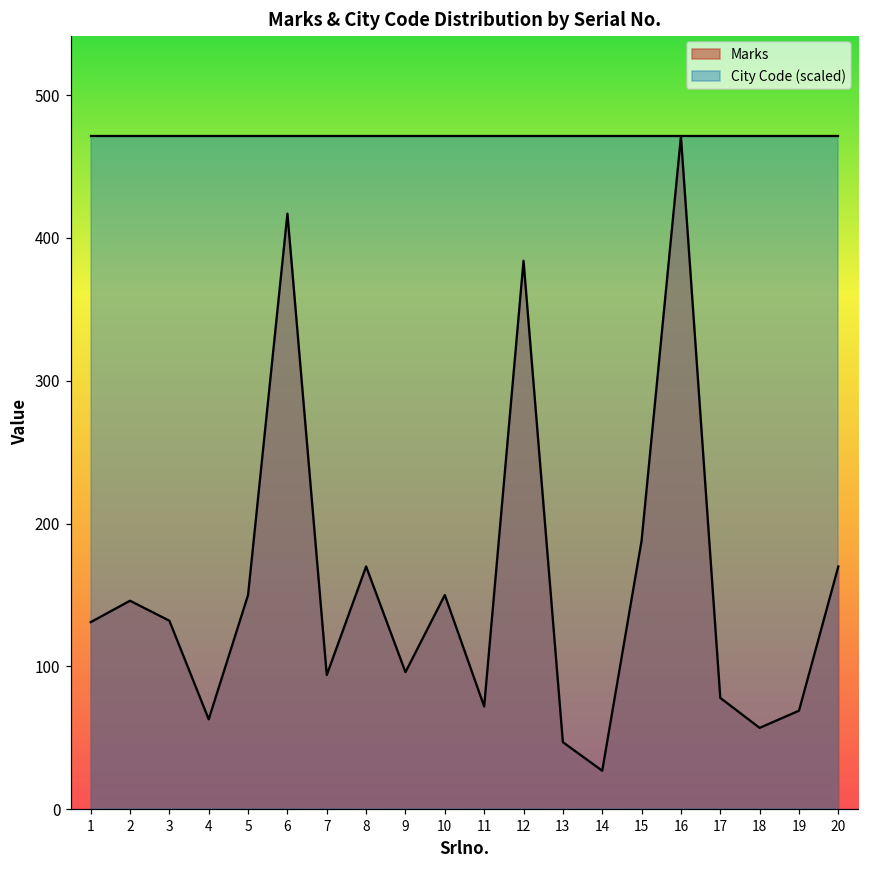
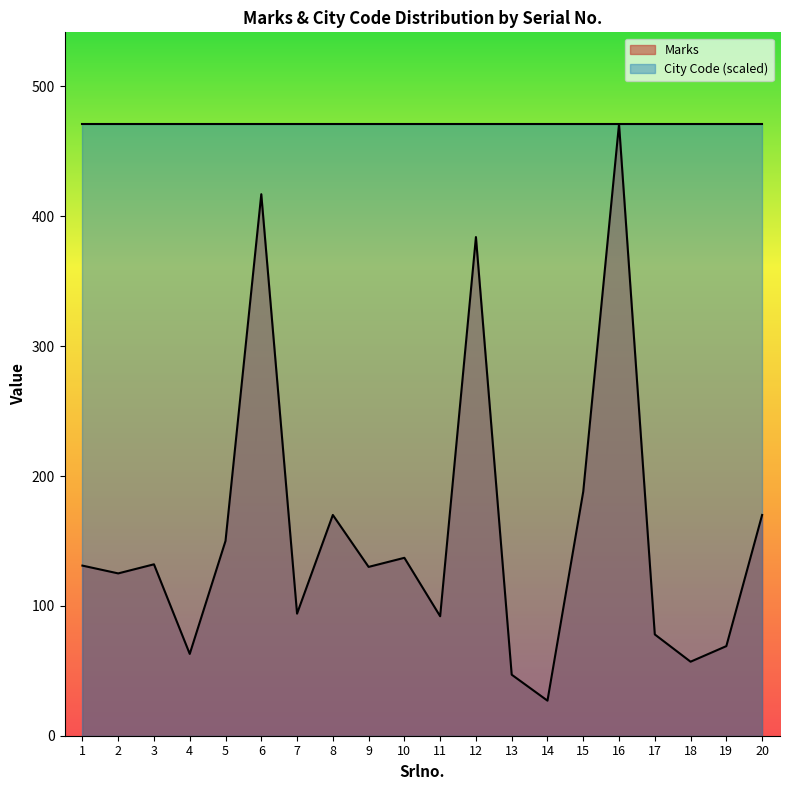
Marks, 2: 146 -> 125
Marks, 9: 96 -> 130
Marks, 10: 150 -> 137
Marks, 11: 72 -> 92
